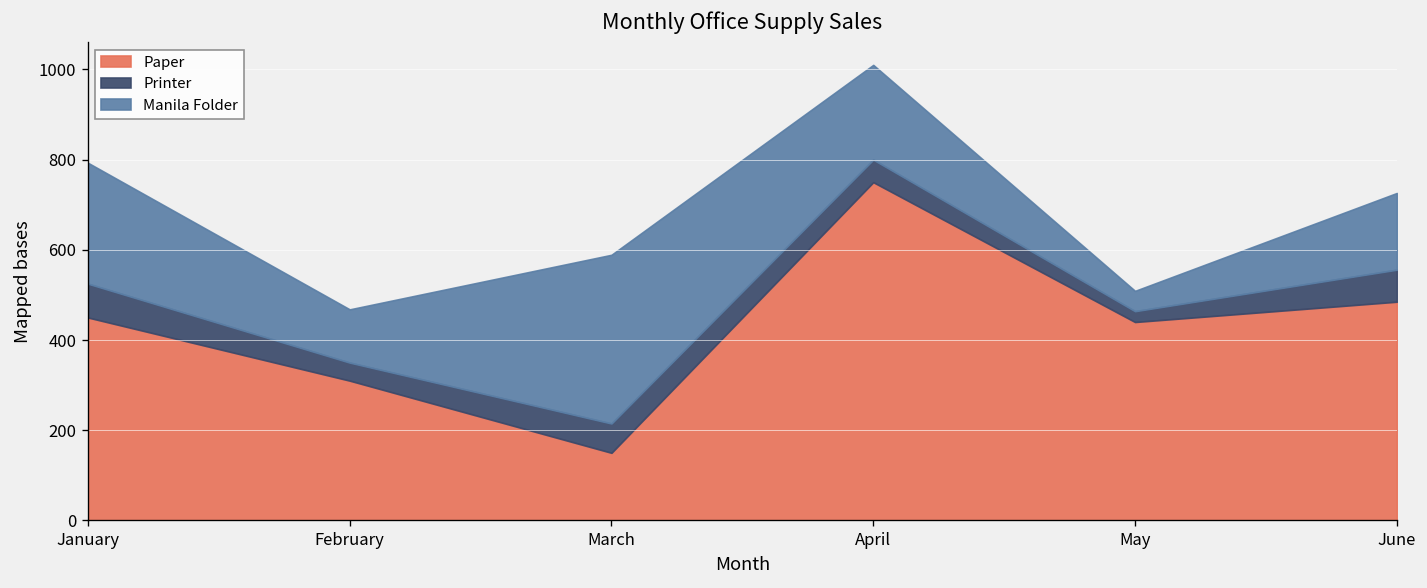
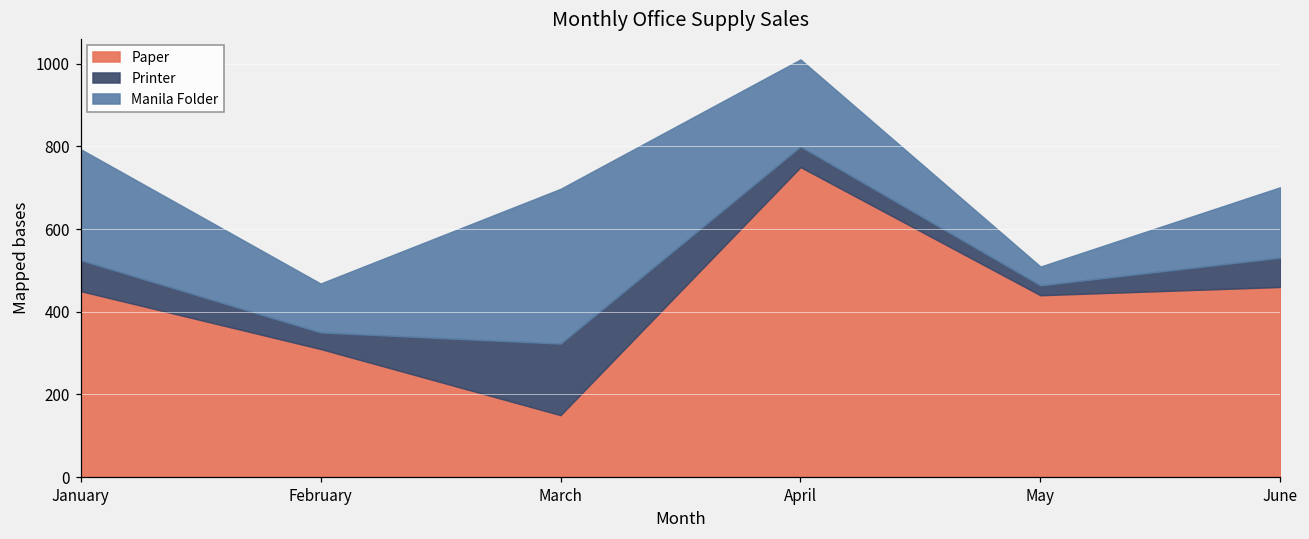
Printer, March: 70 -> 170
Paper, June: 490 -> 460
